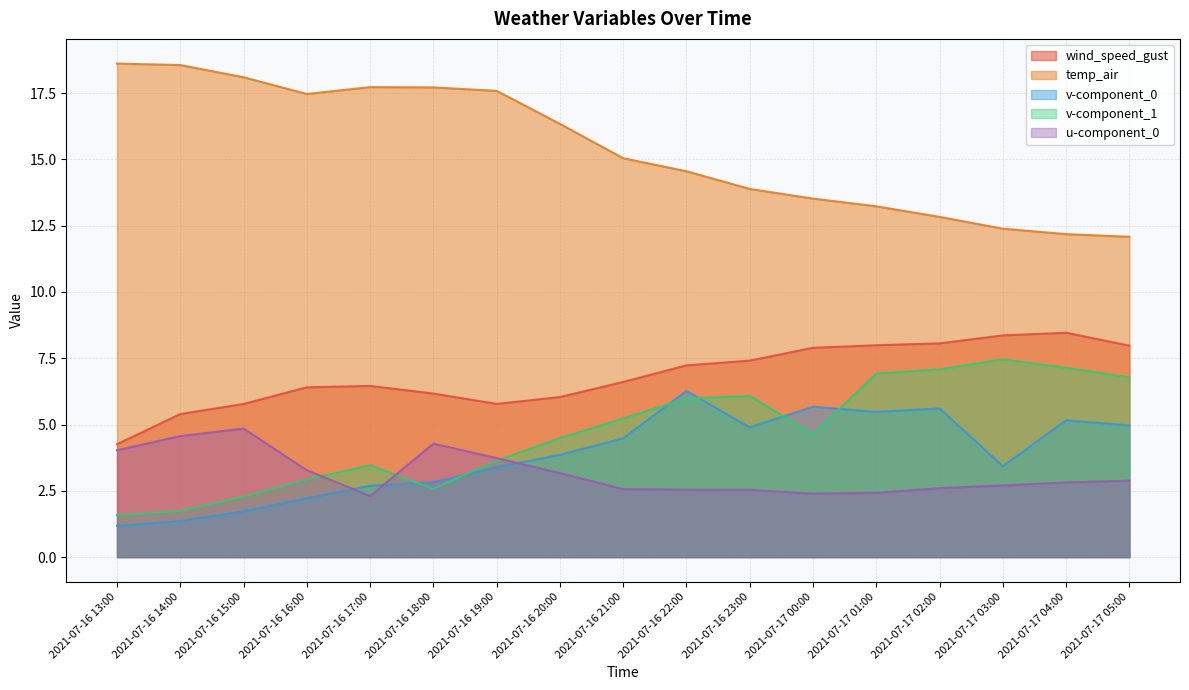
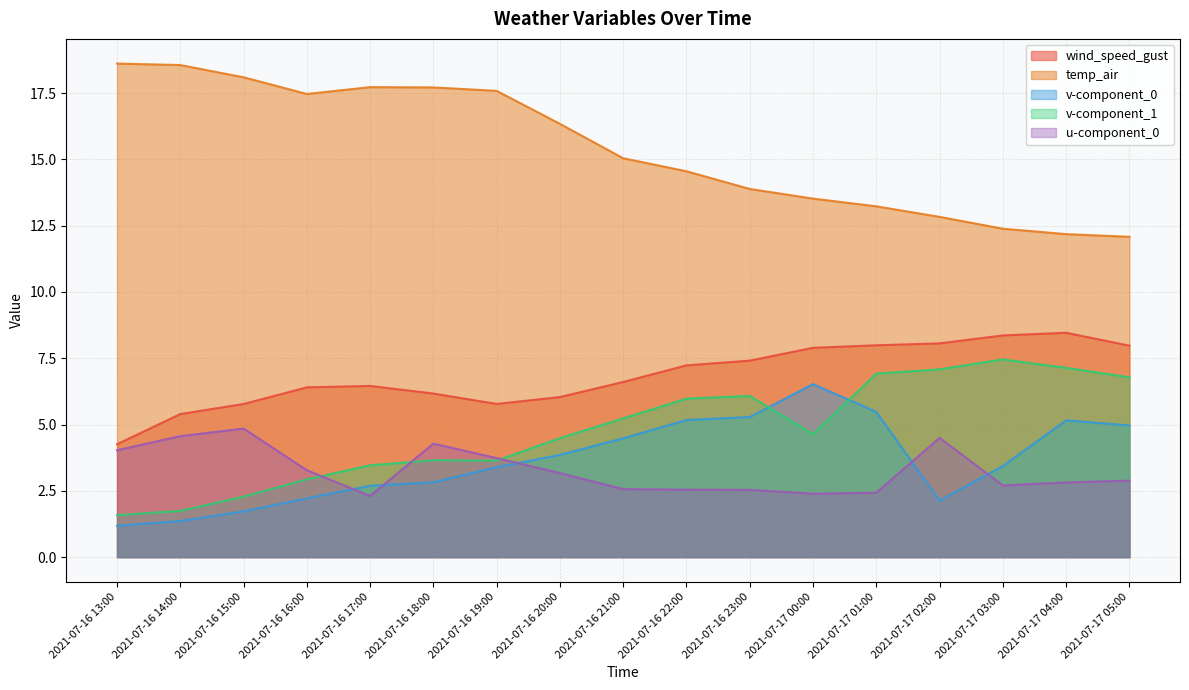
v-component_1, 2021-07-16 18:00: 2.6 -> 3.7
v-component_0, 2021-07-16 22:00: 6.3 -> 5.2
v-component_0, 2021-07-16 23:00: 4.9 -> 5.3
v-component_0, 2021-07-17 00:00: 5.7 -> 6.5
v-component_0, 2021-07-17 02:00: 5.6 -> 2.1
u-component_0, 2021-07-17 02:00: 2.6 -> 4.5
